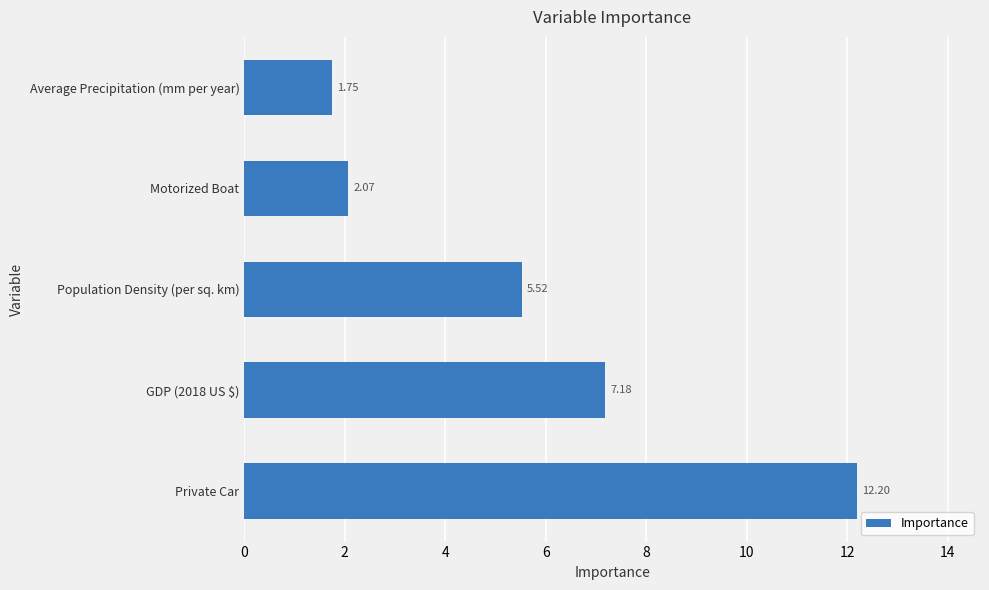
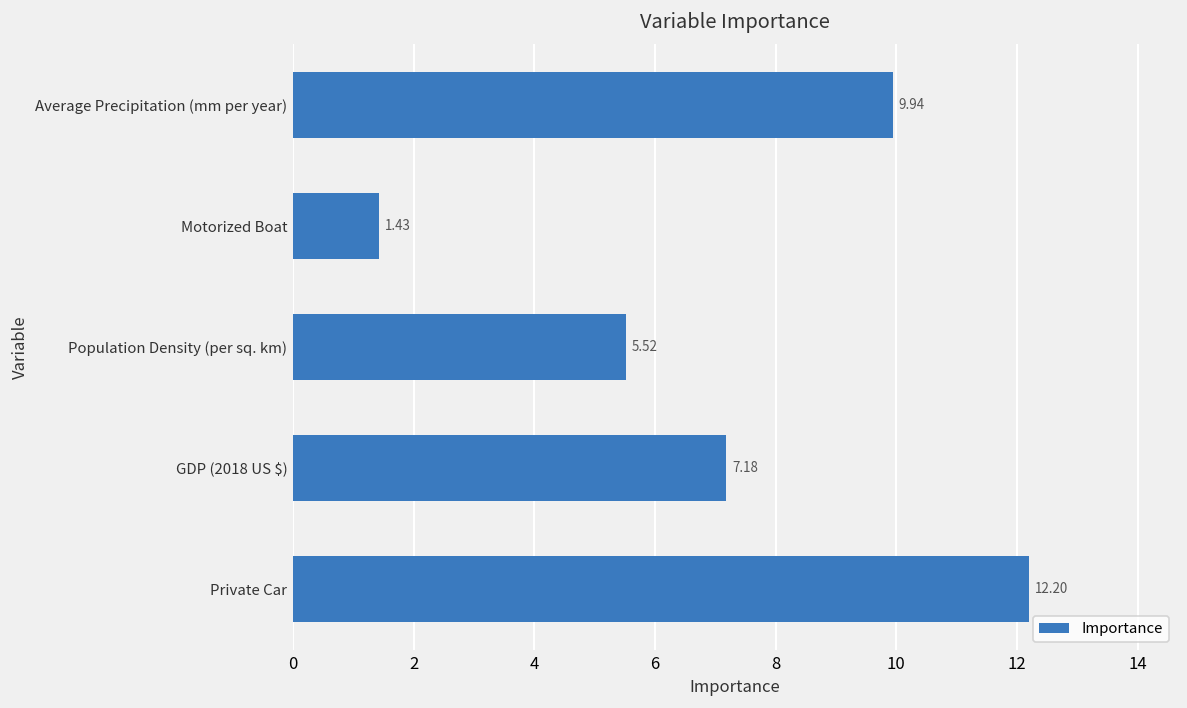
Average Precipitation (mm per year): 1.75 -> 9.94
Motorized Boat: 2.07 -> 1.43
